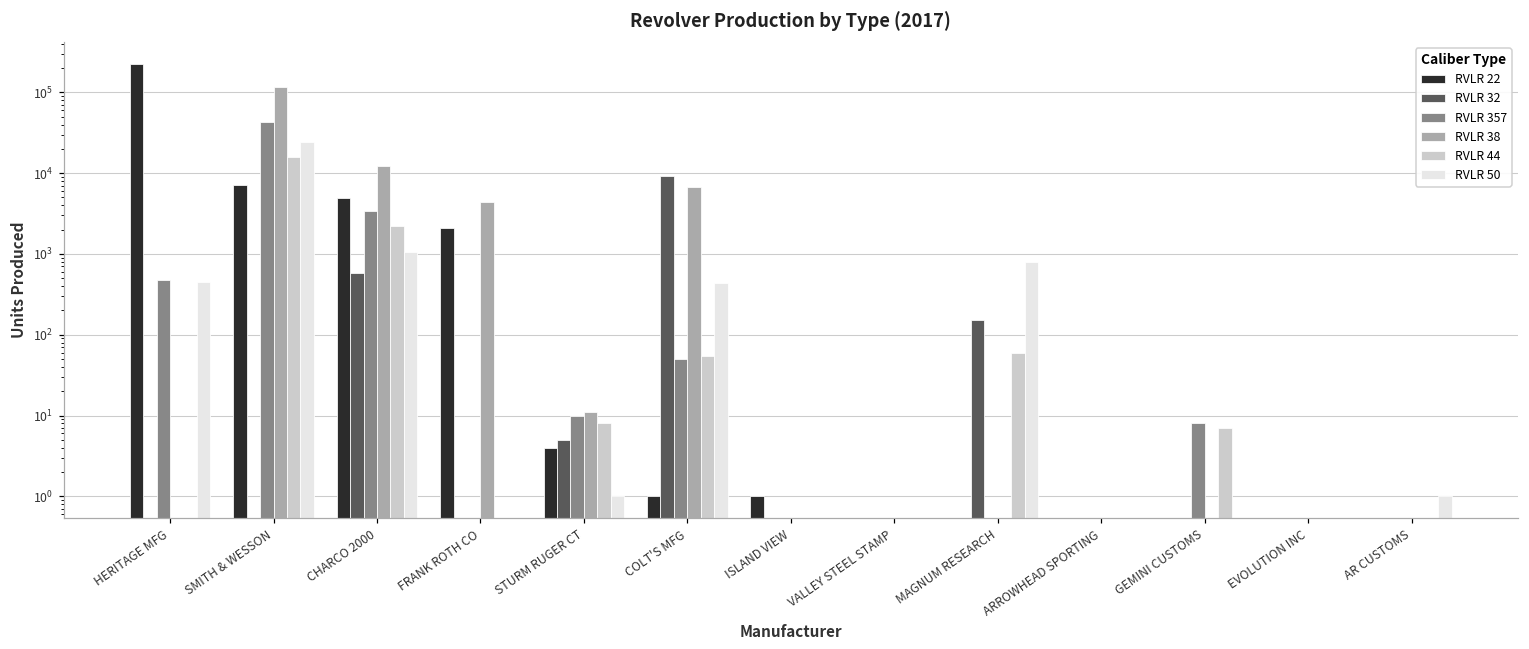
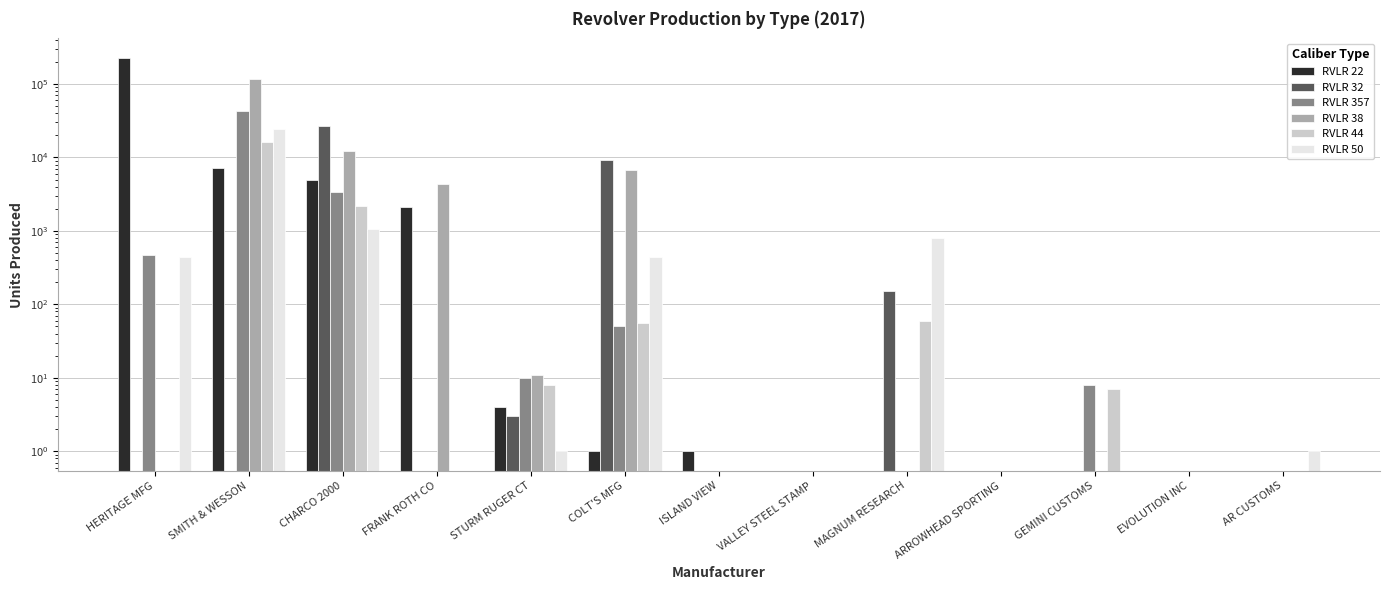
RVLR 32, CHARCO 2000: 600 -> 27000
RVLR 32, STURM RUGER CT: 5 -> 3
